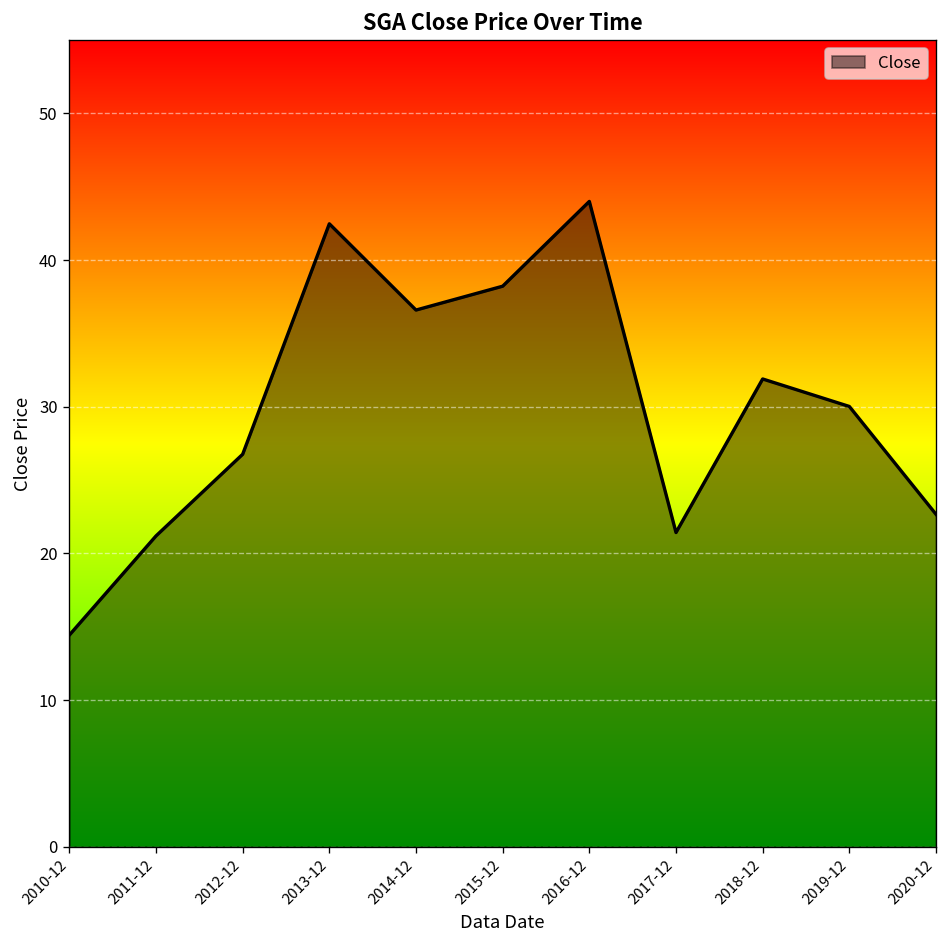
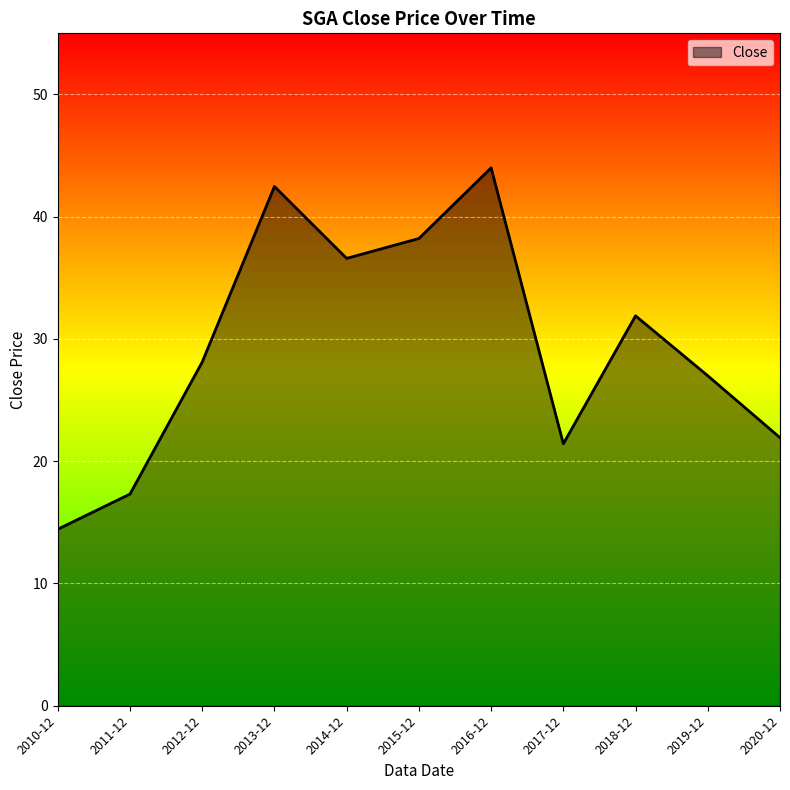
2011-12: 21.2 -> 17.3
2012-12: 26.8 -> 28.1
2019-12: 30.0 -> 27.0
2020-12: 22.7 -> 21.9
